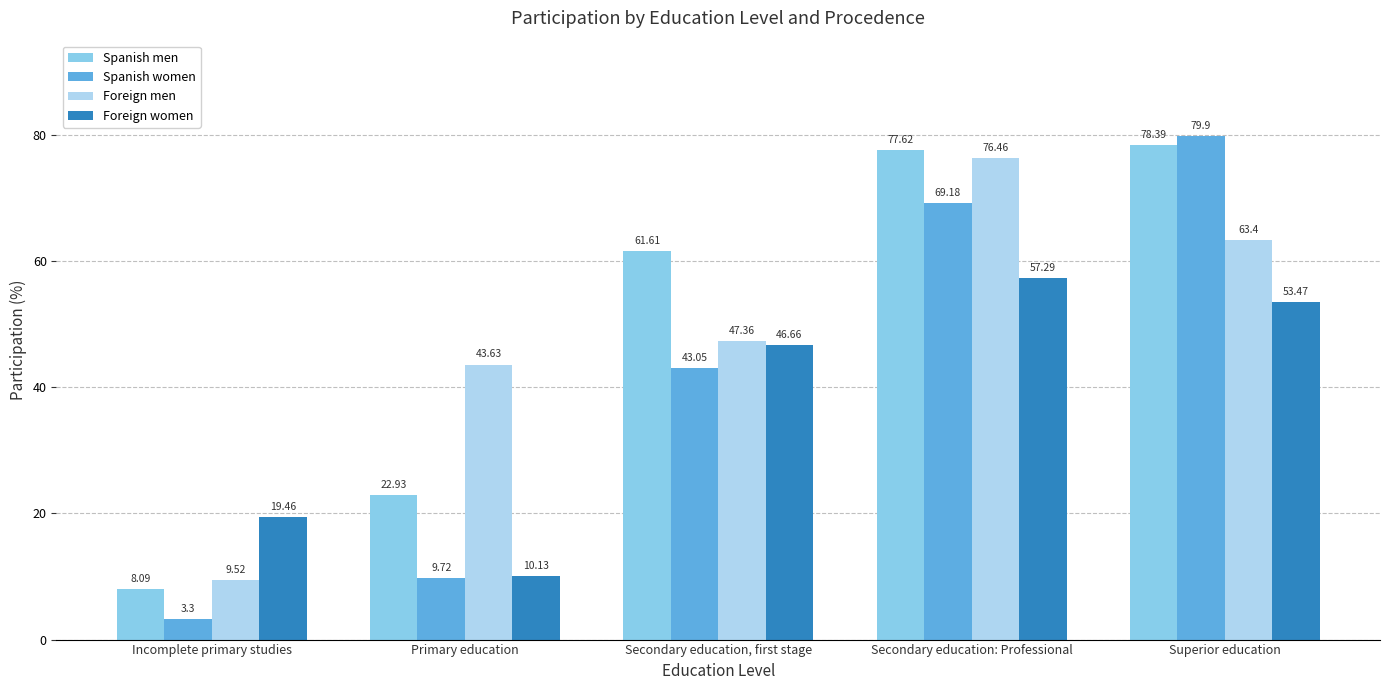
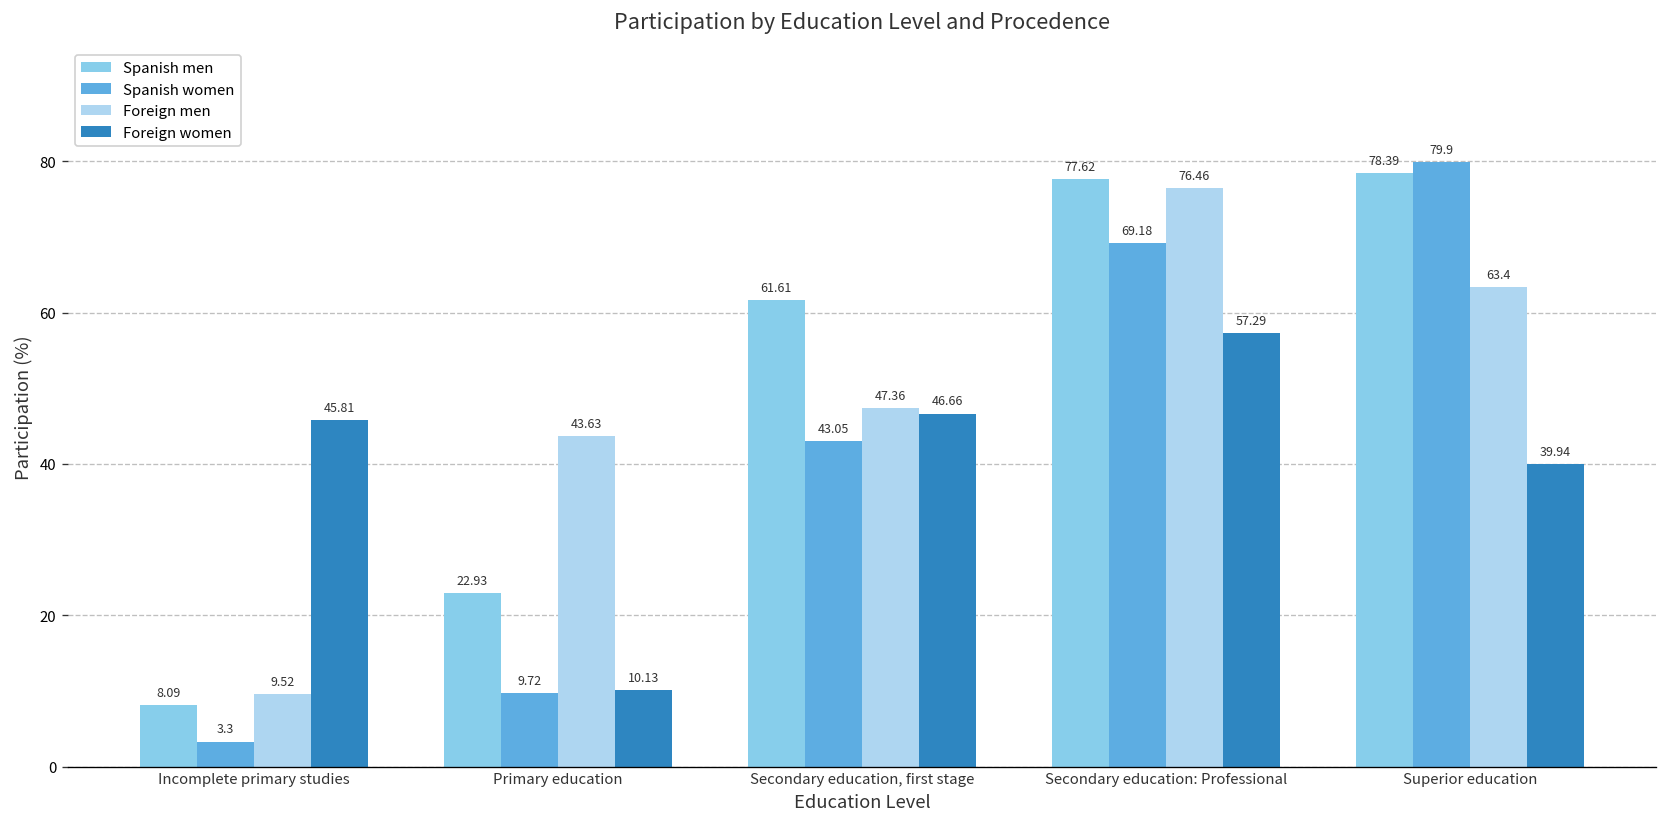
Foreign women, Incomplete primary studies: 19.46 -> 45.81
Foreign women, Superior education: 53.47 -> 39.94
